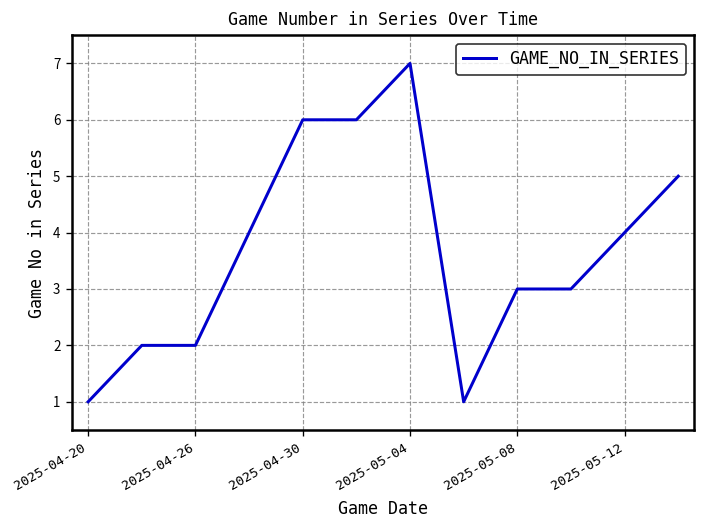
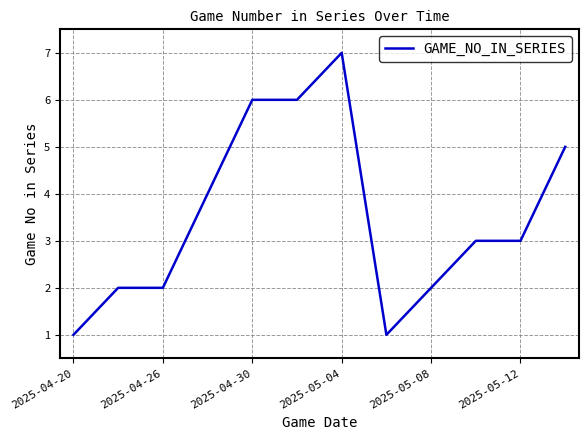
2025-05-08: 3 -> 2
2025-05-12: 4 -> 3
